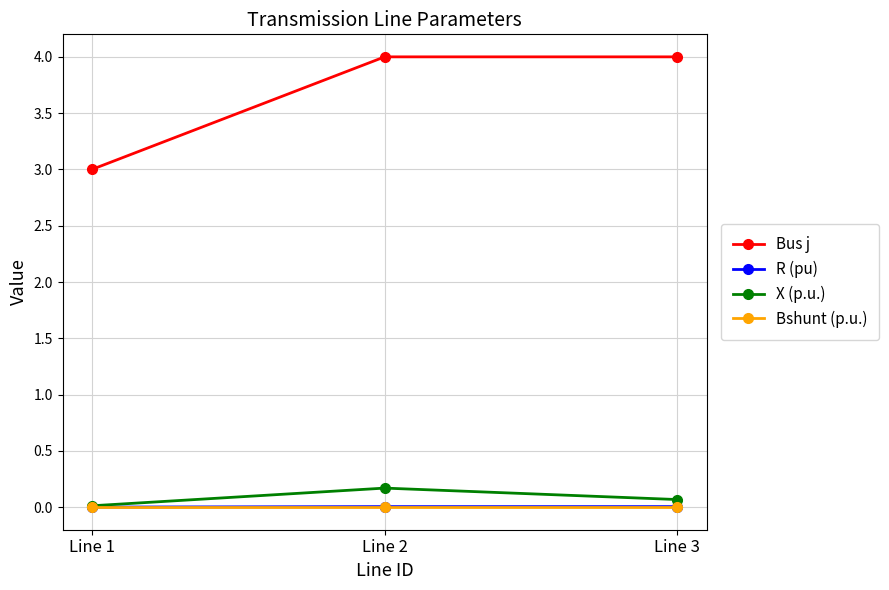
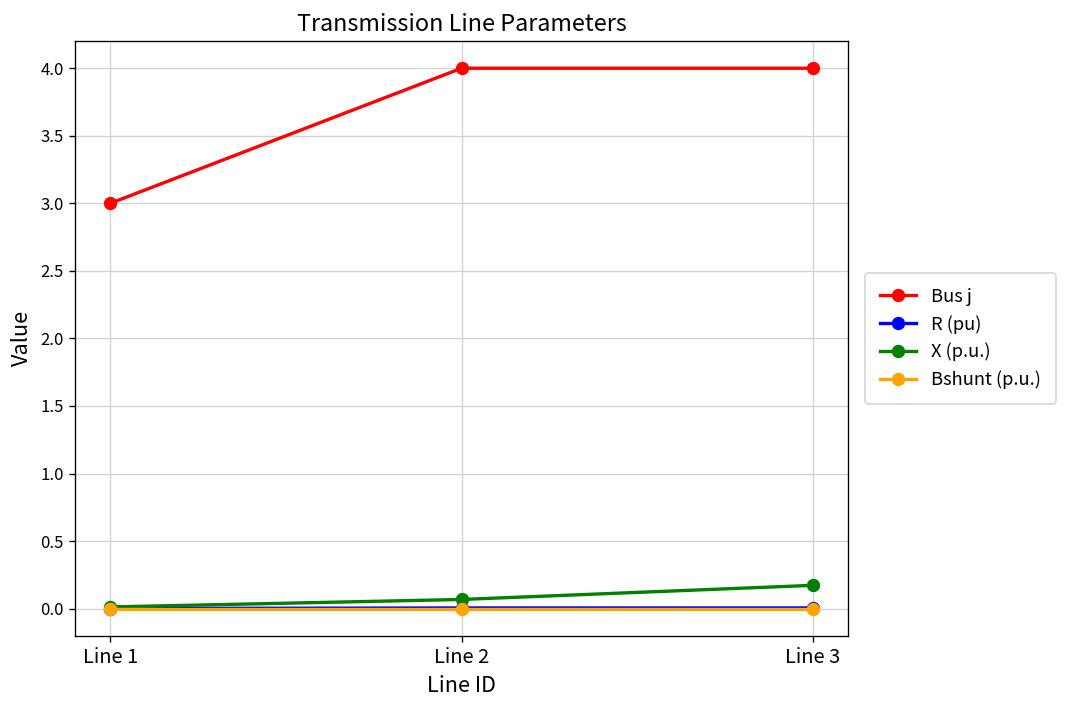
X (p.u.), Line 2: 0.17 -> 0.07
X (p.u.), Line 3: 0.07 -> 0.17
